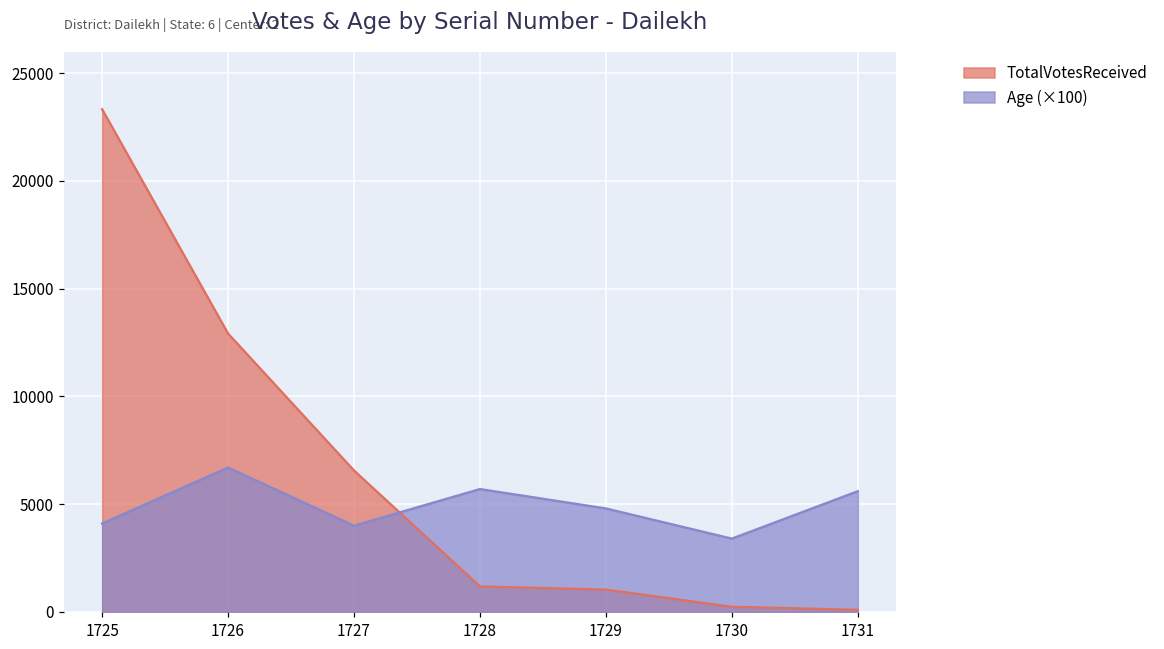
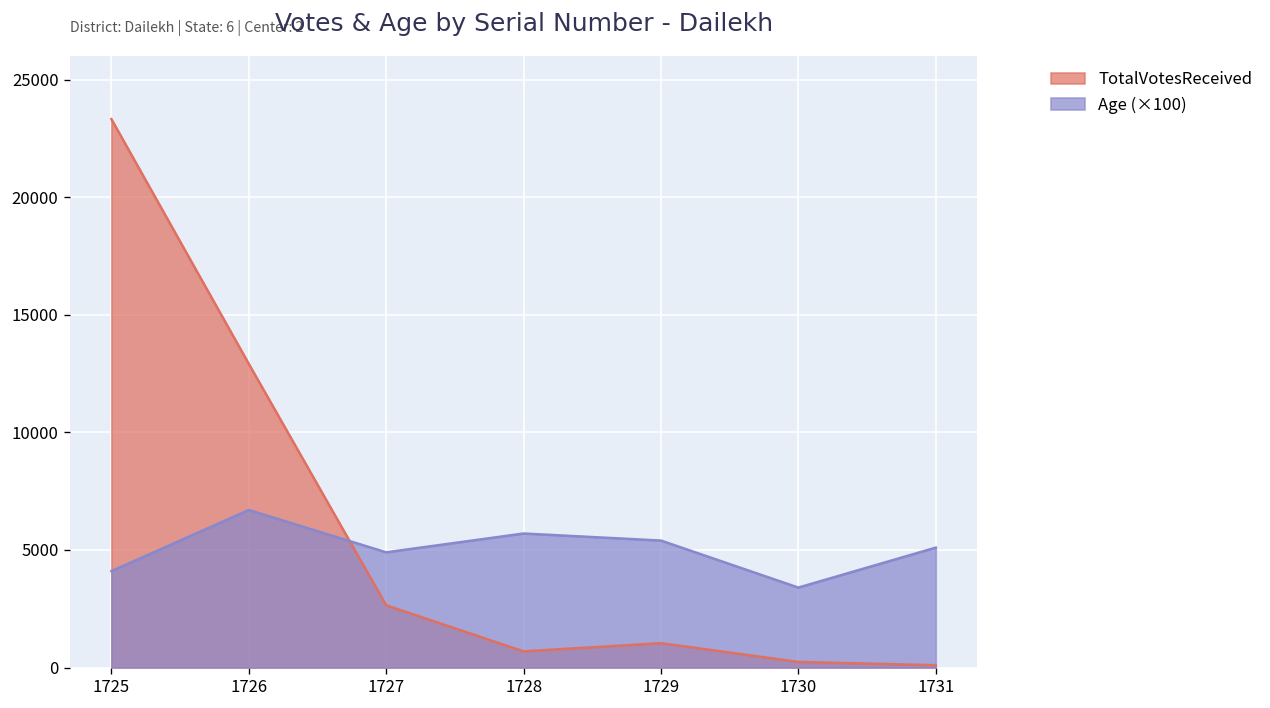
TotalVotesReceived, 1727: 6600 -> 2600
Age (×100), 1727: 4000 -> 4900
TotalVotesReceived, 1728: 1200 -> 700
Age (×100), 1729: 4800 -> 5400
Age (×100), 1731: 5600 -> 5100
